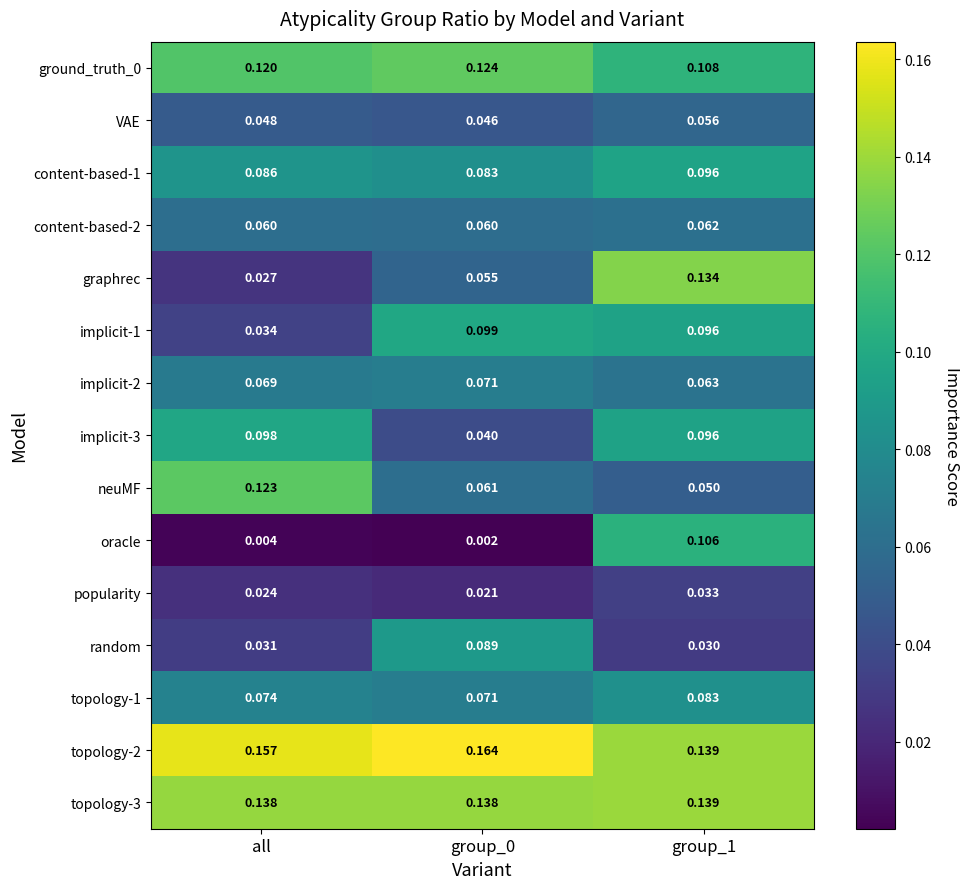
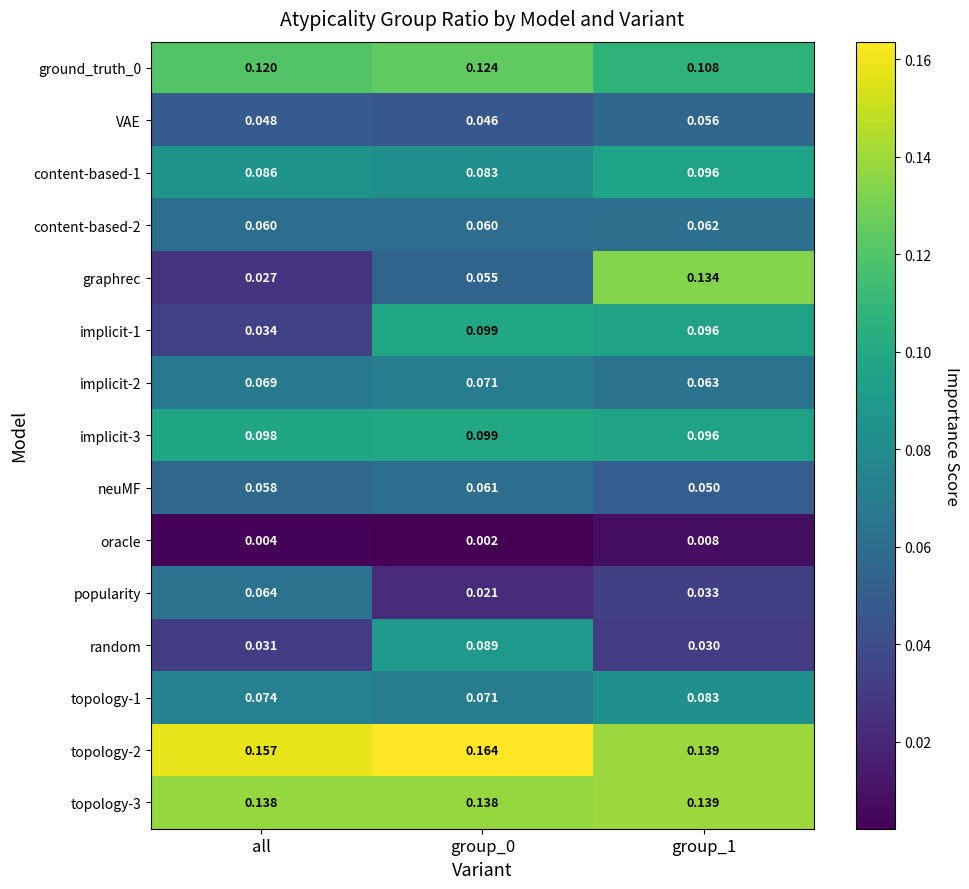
implicit-3, group_0: 0.040 -> 0.099
neuMF, all: 0.123 -> 0.058
oracle, group_1: 0.106 -> 0.008
popularity, all: 0.024 -> 0.064
